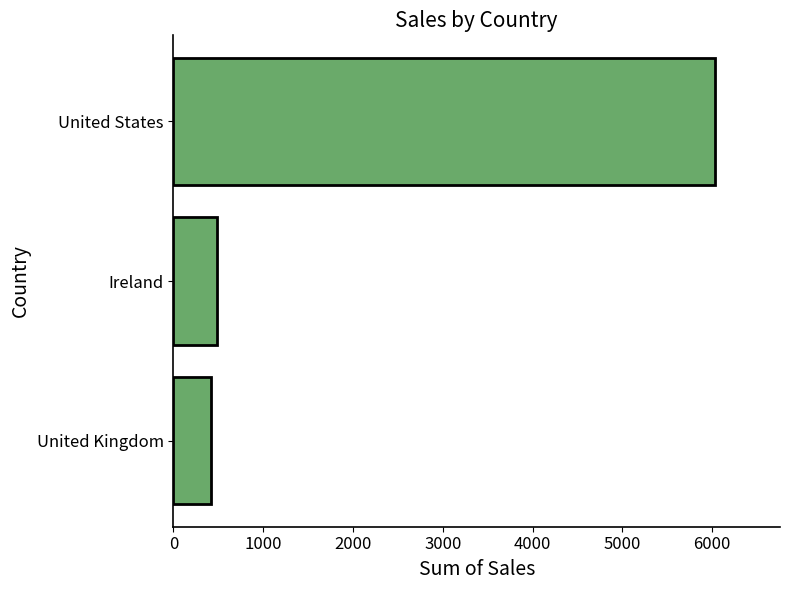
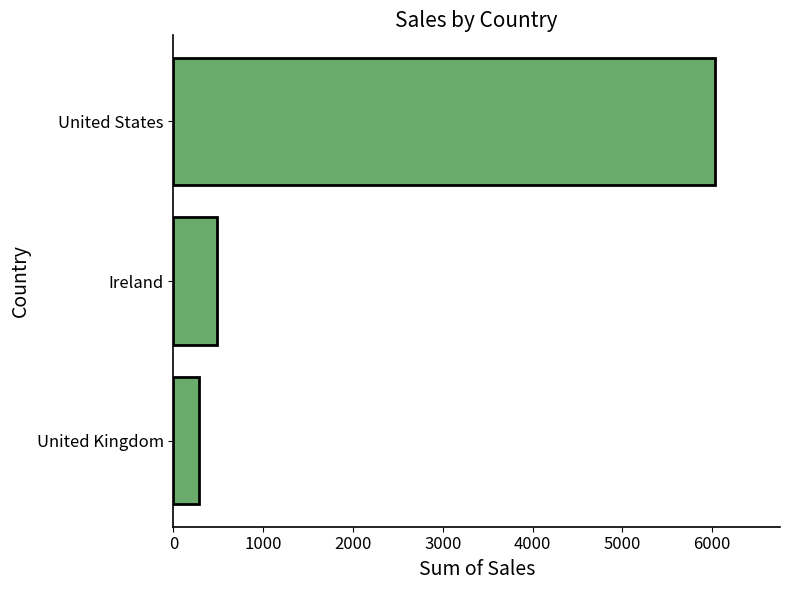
United Kingdom: 400 -> 300
